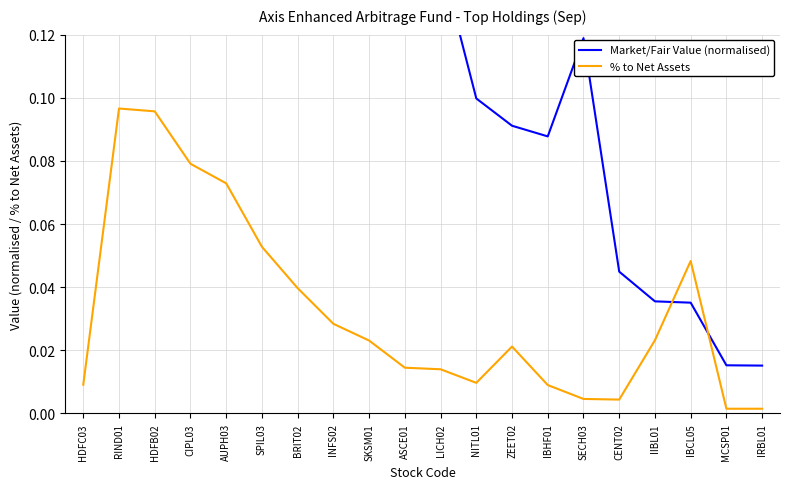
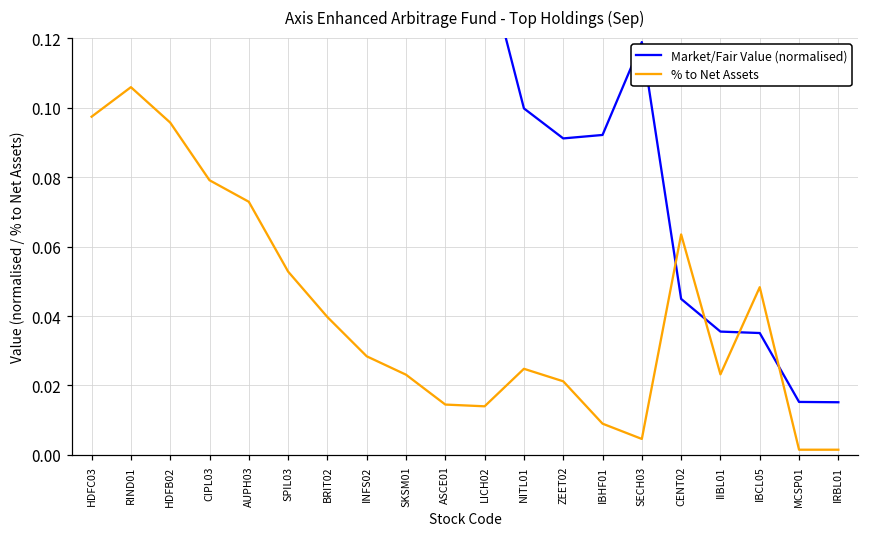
% to Net Assets, HDFC03: 0.009 -> 0.097
% to Net Assets, RIND01: 0.097 -> 0.106
% to Net Assets, NITL01: 0.010 -> 0.025
Market/Fair Value (normalised), IBHF01: 0.088 -> 0.092
% to Net Assets, CENT02: 0.004 -> 0.064
